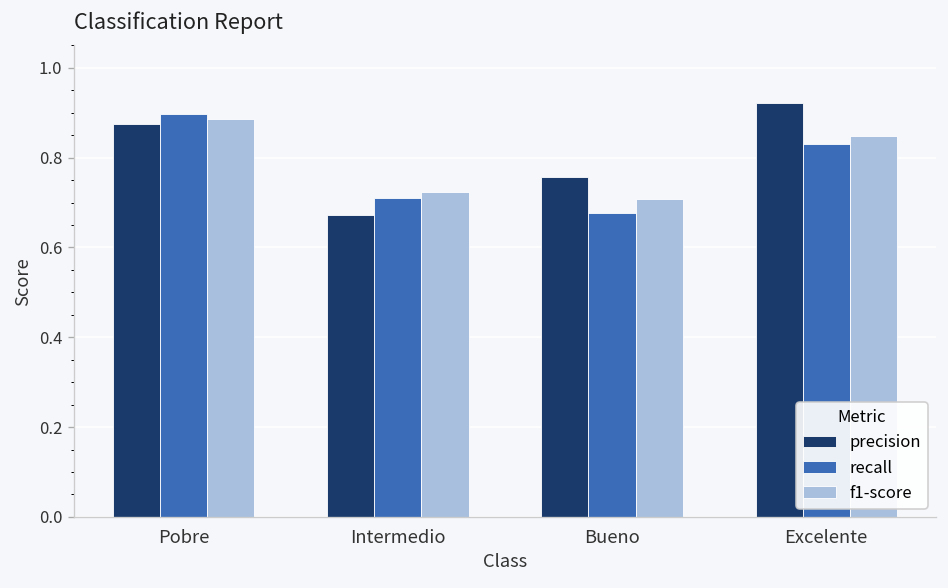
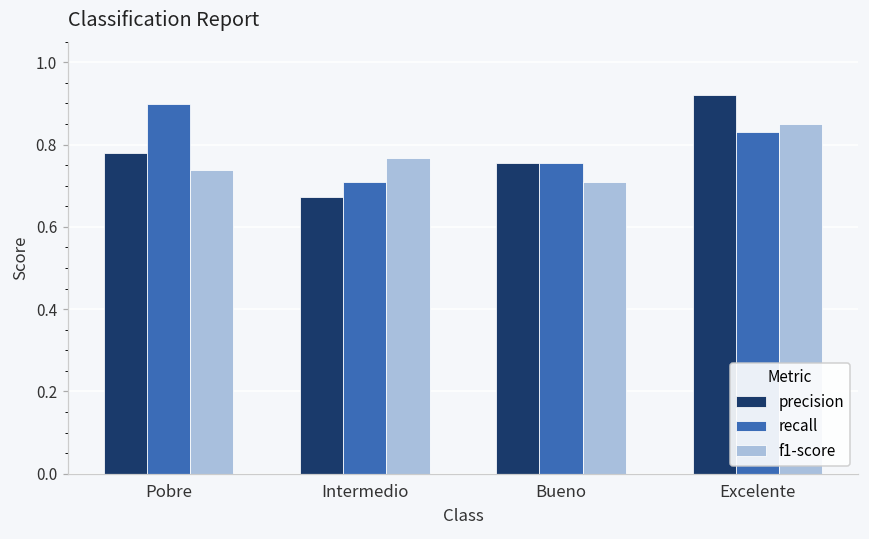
precision, Pobre: 0.87 -> 0.78
f1-score, Pobre: 0.89 -> 0.74
f1-score, Intermedio: 0.72 -> 0.77
recall, Bueno: 0.68 -> 0.75
